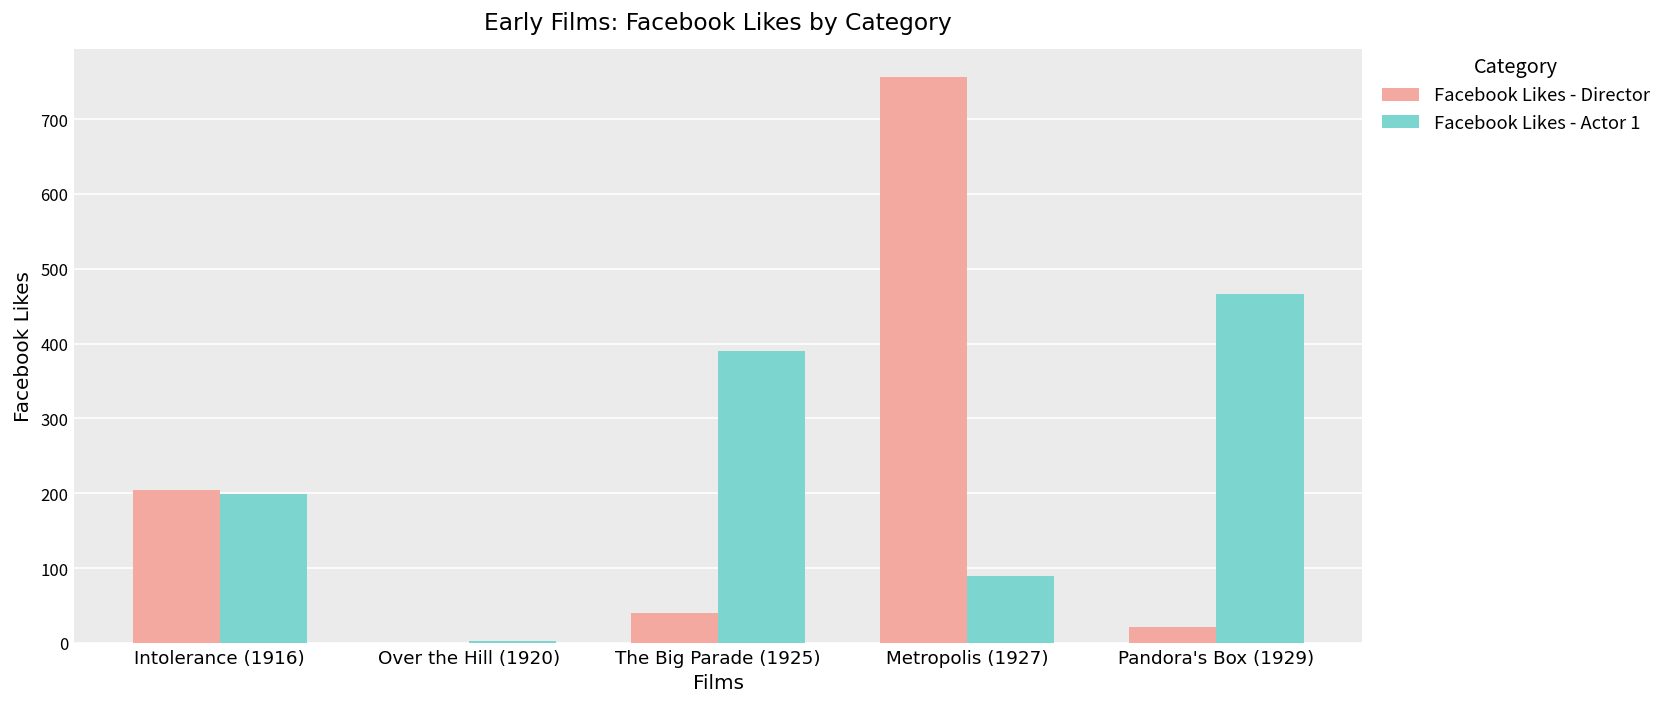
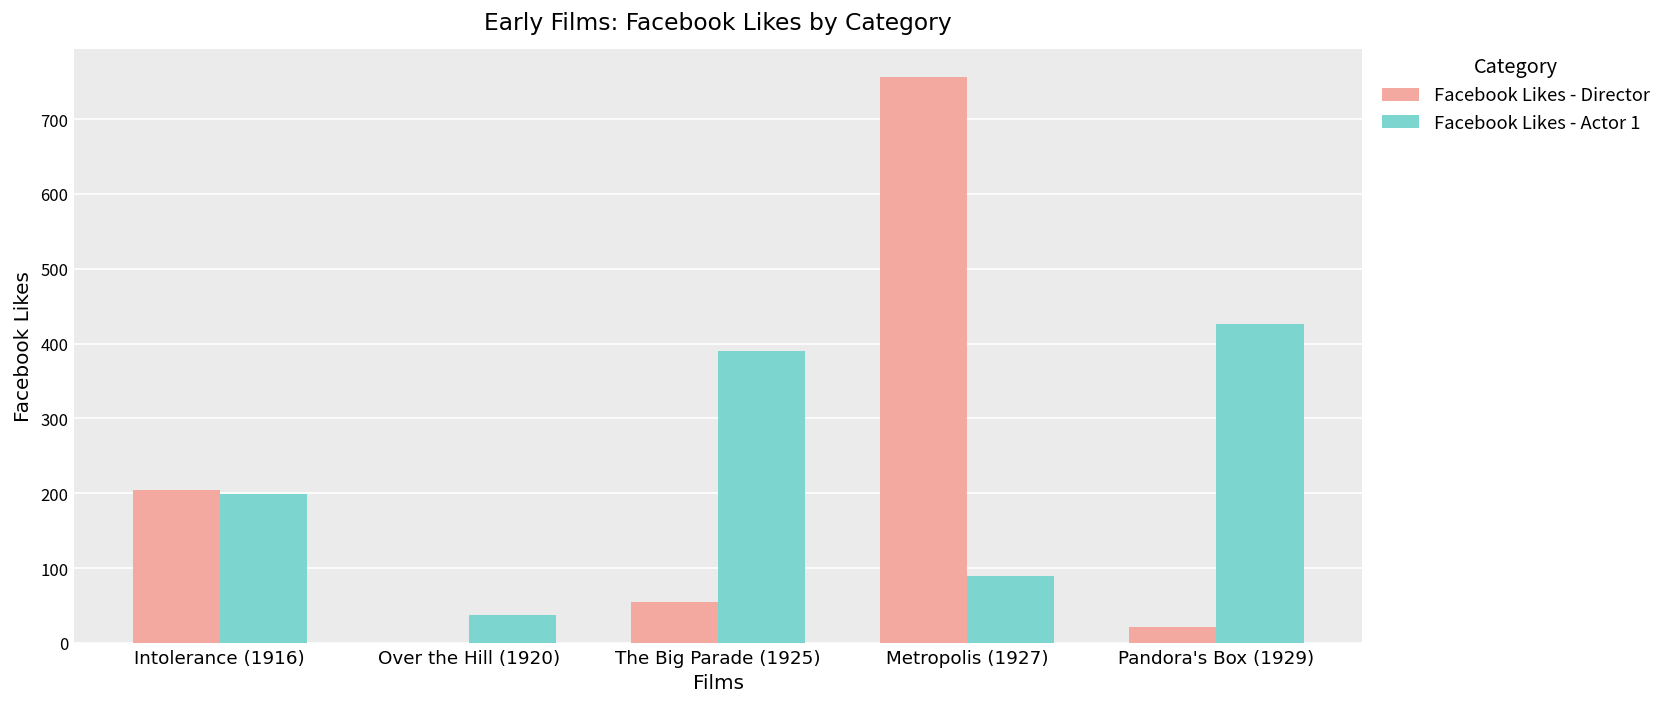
Facebook Likes - Actor 1, Over the Hill (1920): 0 -> 40
Facebook Likes - Director, The Big Parade (1925): 40 -> 50
Facebook Likes - Actor 1, Pandora's Box (1929): 470 -> 430
